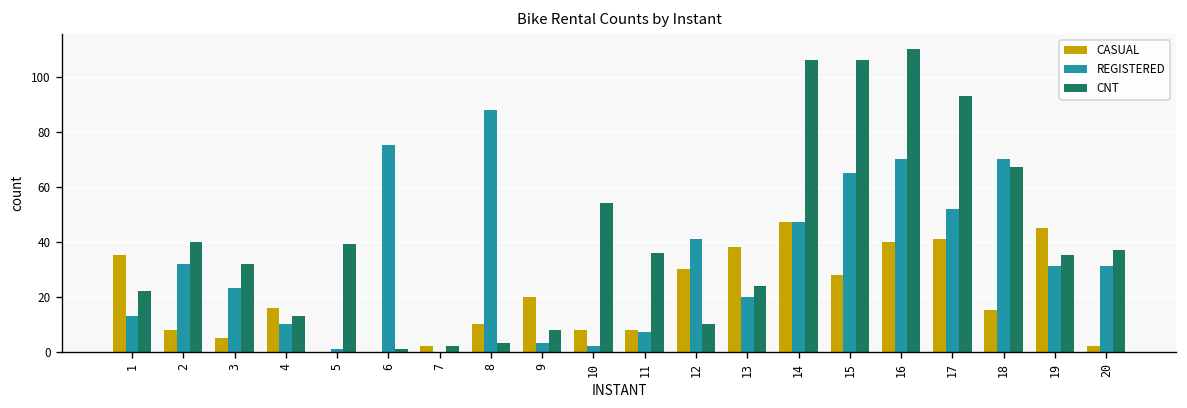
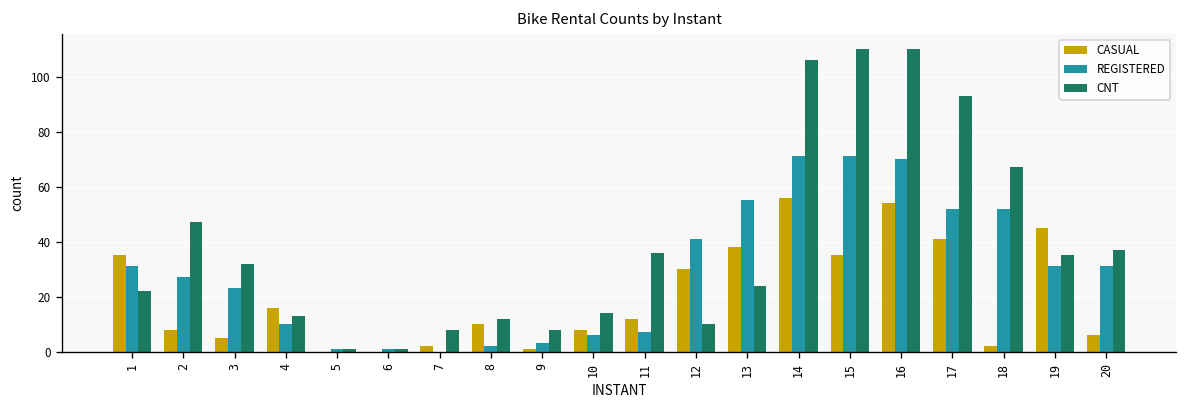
REGISTERED, 1: 13 -> 31
REGISTERED, 2: 32 -> 27
CNT, 2: 40 -> 47
CNT, 5: 39 -> 1
REGISTERED, 6: 75 -> 1
CNT, 7: 2 -> 8
REGISTERED, 8: 88 -> 2
CNT, 8: 3 -> 12
CASUAL, 9: 20 -> 1
REGISTERED, 10: 2 -> 6
CNT, 10: 54 -> 14
CASUAL, 11: 8 -> 12
REGISTERED, 13: 20 -> 55
CASUAL, 14: 47 -> 56
REGISTERED, 14: 47 -> 71
CASUAL, 15: 28 -> 35
REGISTERED, 15: 65 -> 71
CNT, 15: 106 -> 110
CASUAL, 16: 40 -> 54
CASUAL, 18: 15 -> 2
REGISTERED, 18: 70 -> 52
CASUAL, 20: 2 -> 6
